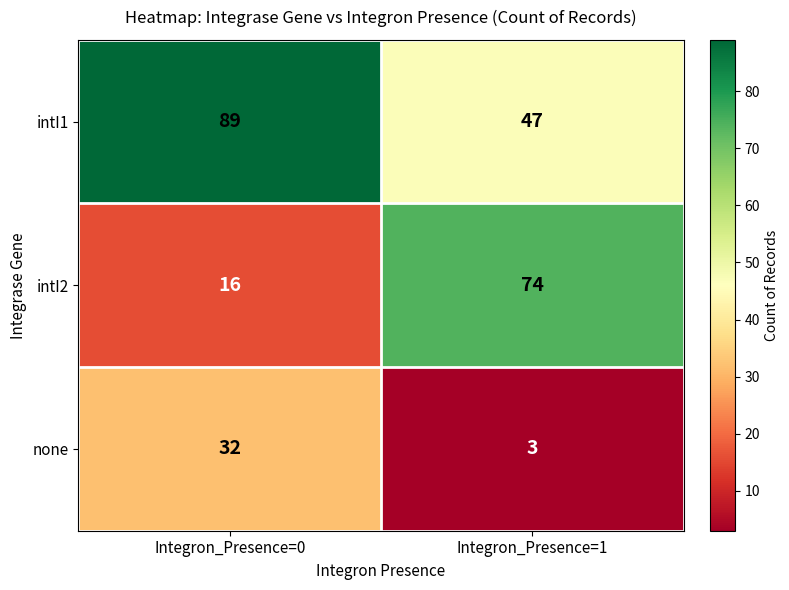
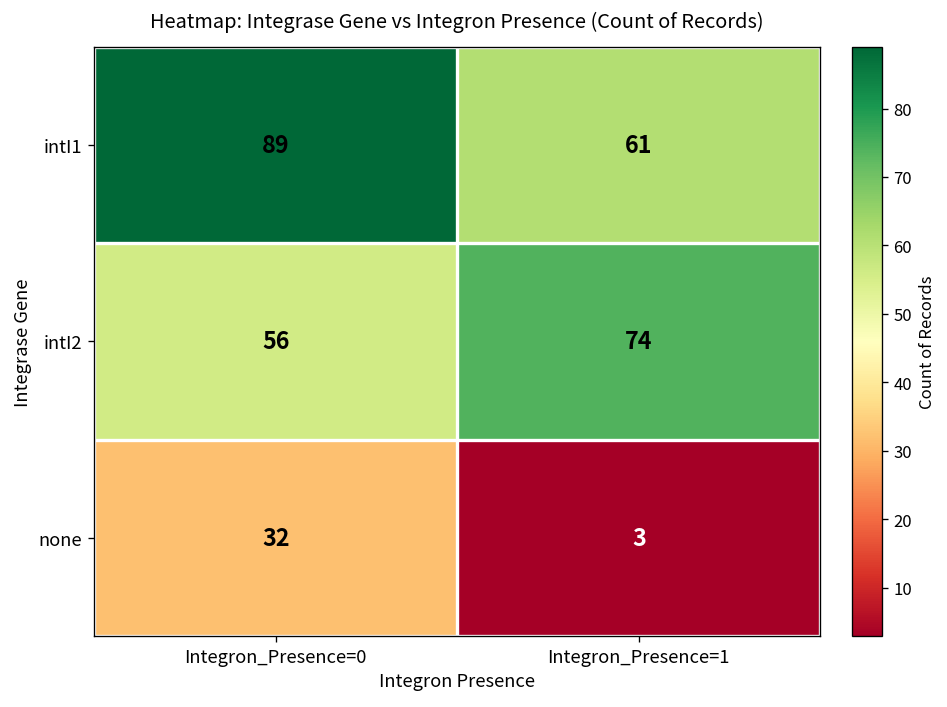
intI1, Integron_Presence=1: 47 -> 61
intI2, Integron_Presence=0: 16 -> 56
